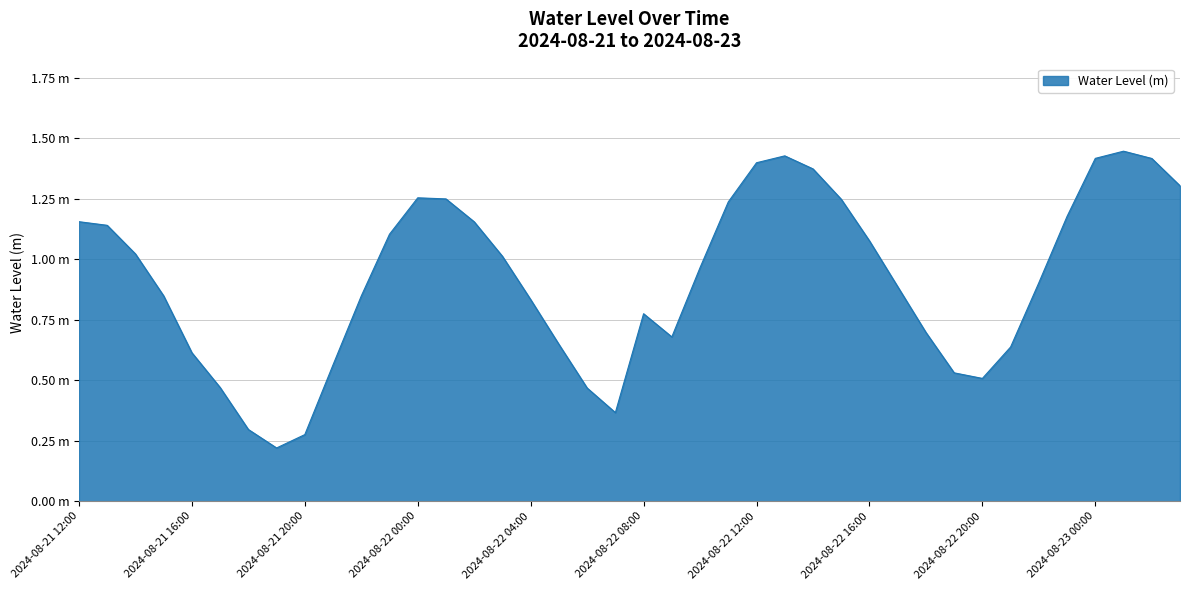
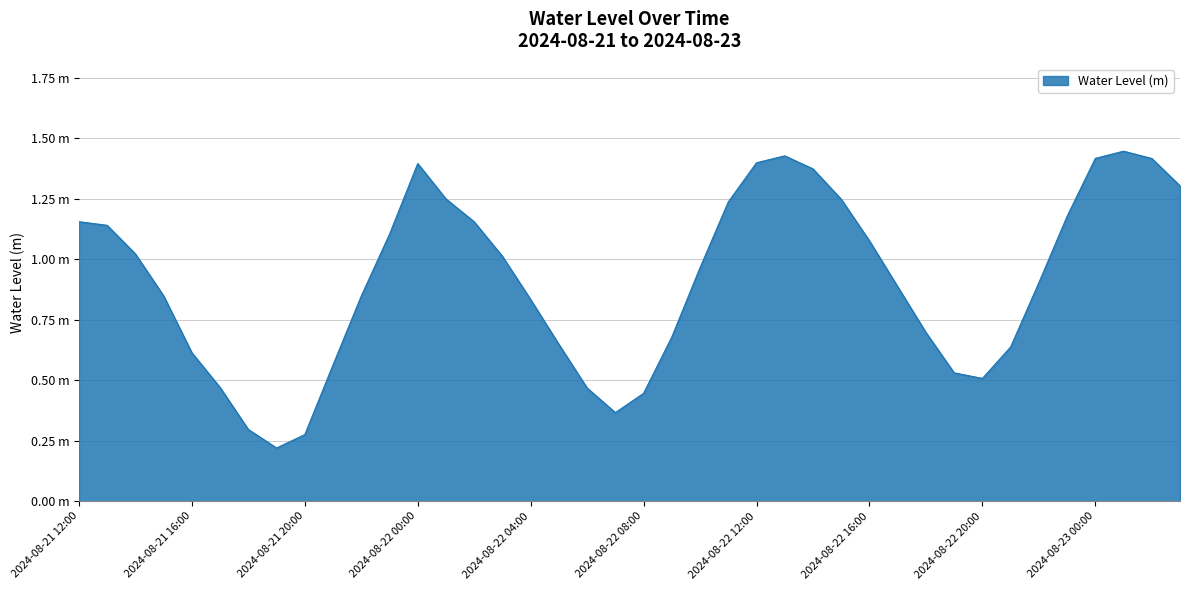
2024-08-22 00:00: 1.25 m -> 1.40 m
2024-08-22 08:00: 0.78 m -> 0.45 m
